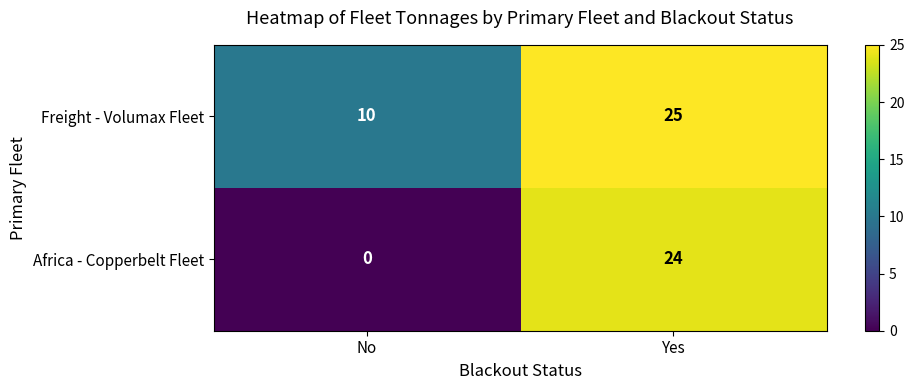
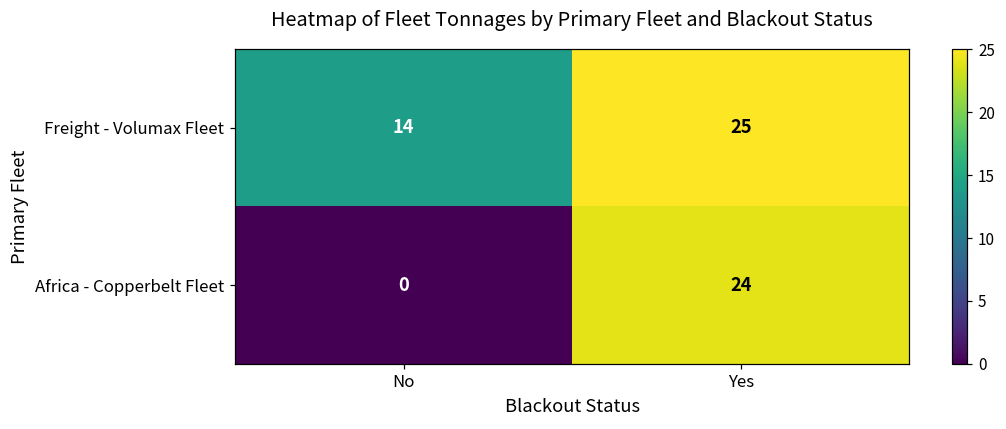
Freight - Volumax Fleet, No: 10 -> 14
